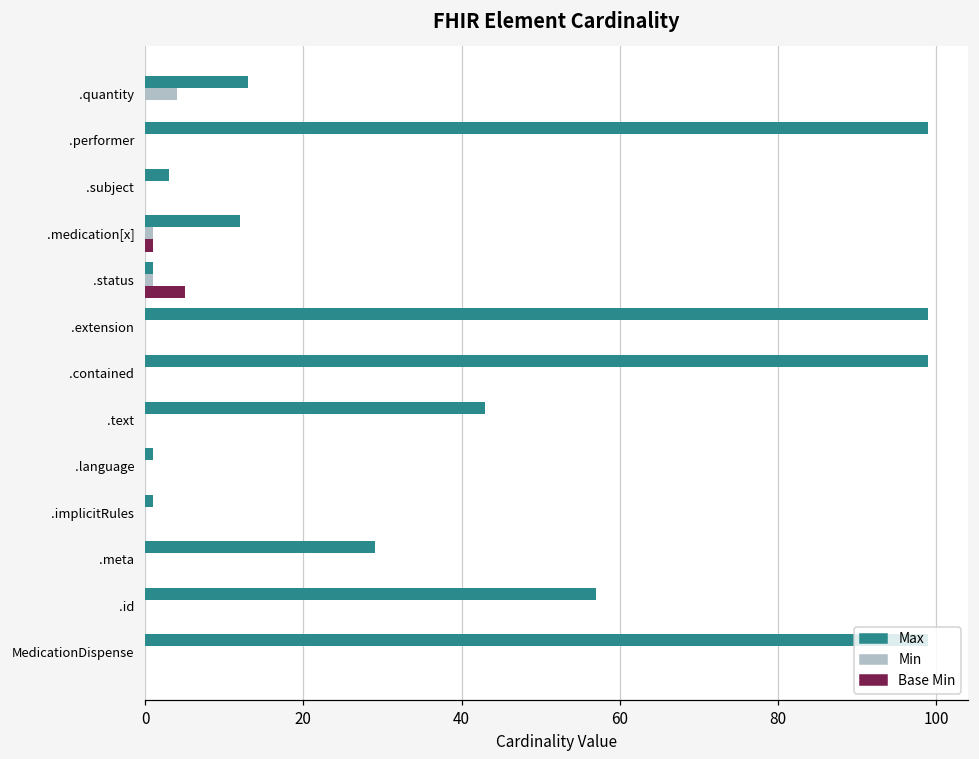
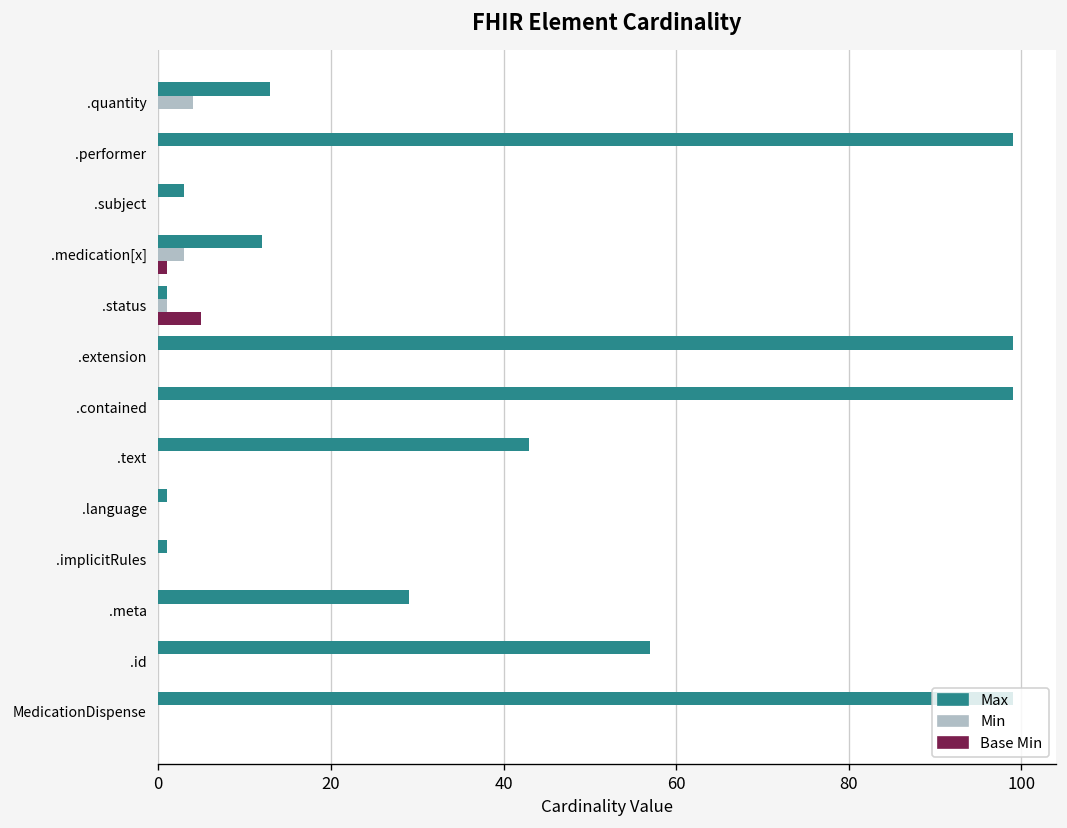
Min, .medication[x]: 1 -> 3
